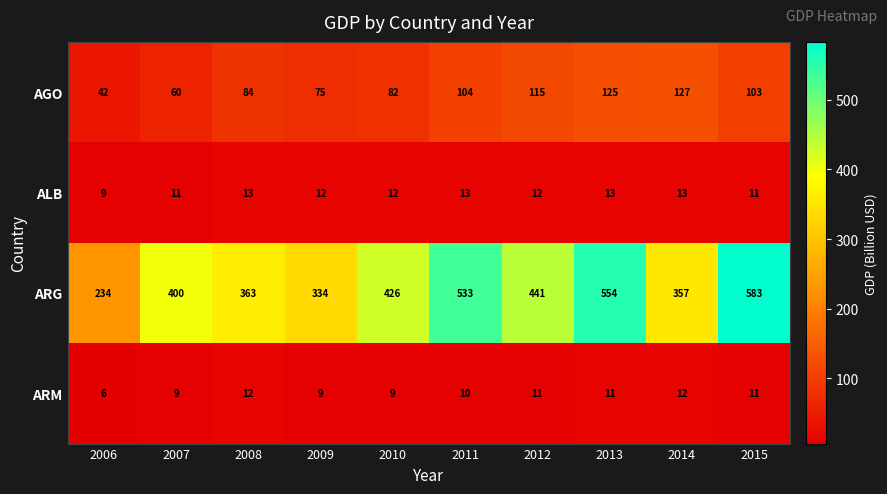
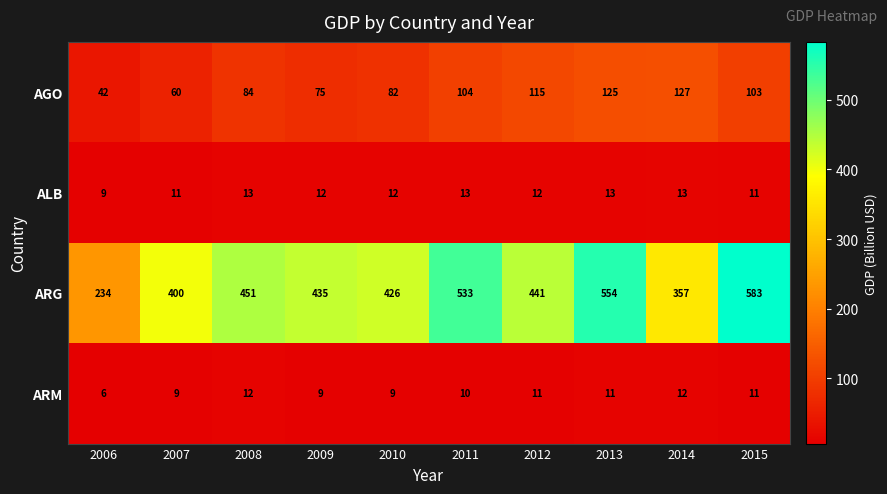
ARG, 2008: 363 -> 451
ARG, 2009: 334 -> 435
